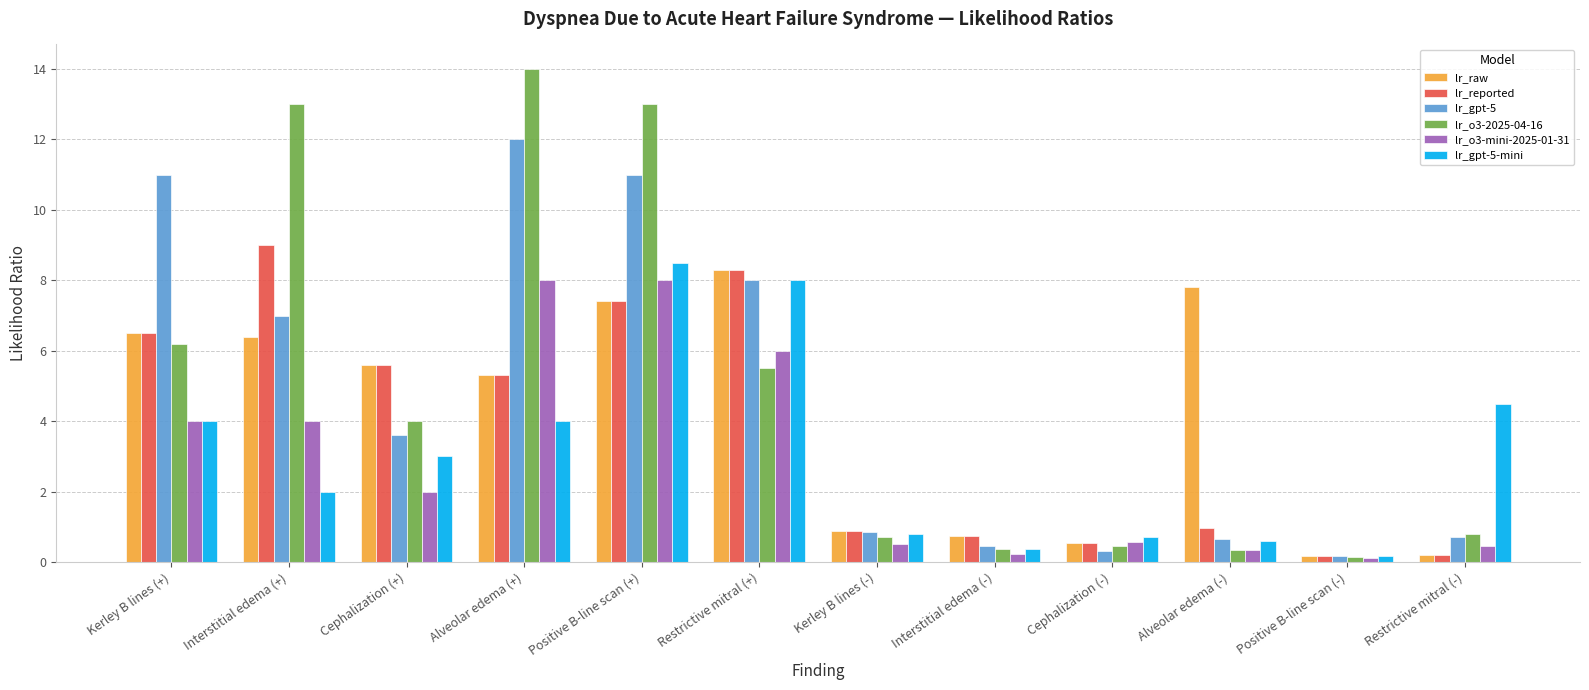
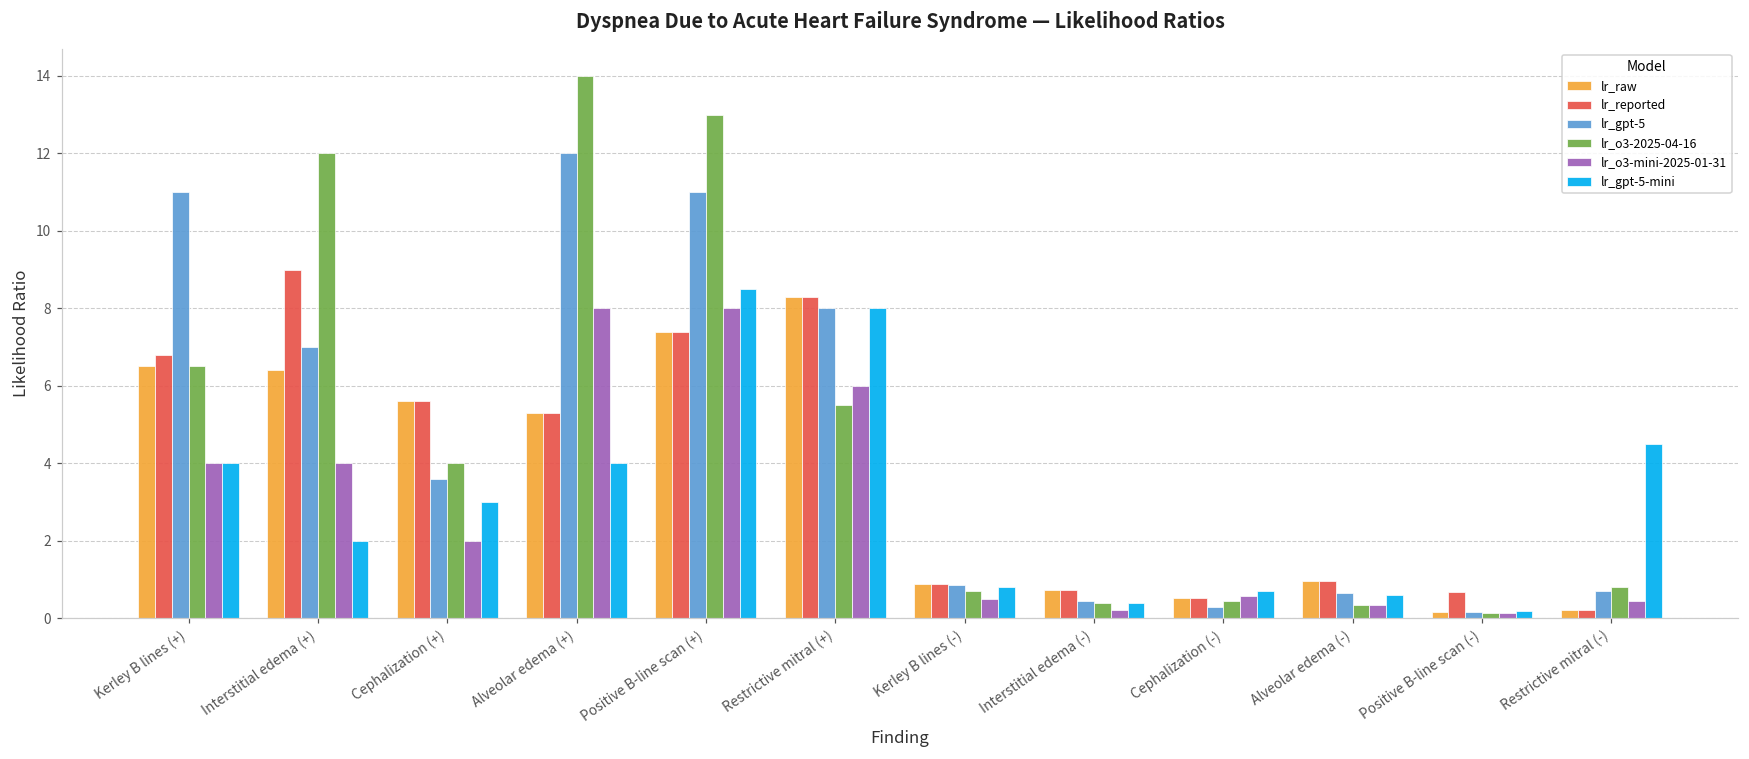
lr_reported, Kerley B lines (+): 6.5 -> 6.8
lr_o3-2025-04-16, Kerley B lines (+): 6.2 -> 6.5
lr_o3-2025-04-16, Interstitial edema (+): 13 -> 12
lr_raw, Alveolar edema (-): 7.8 -> 1.0
lr_reported, Positive B-line scan (-): 0.2 -> 0.7
